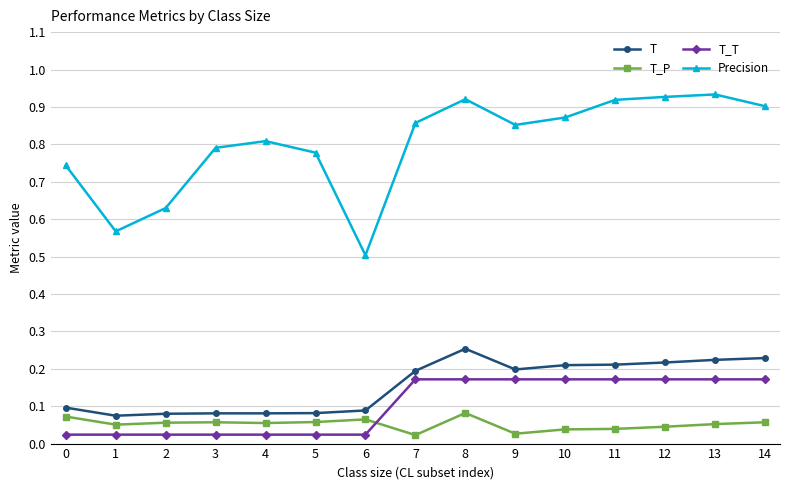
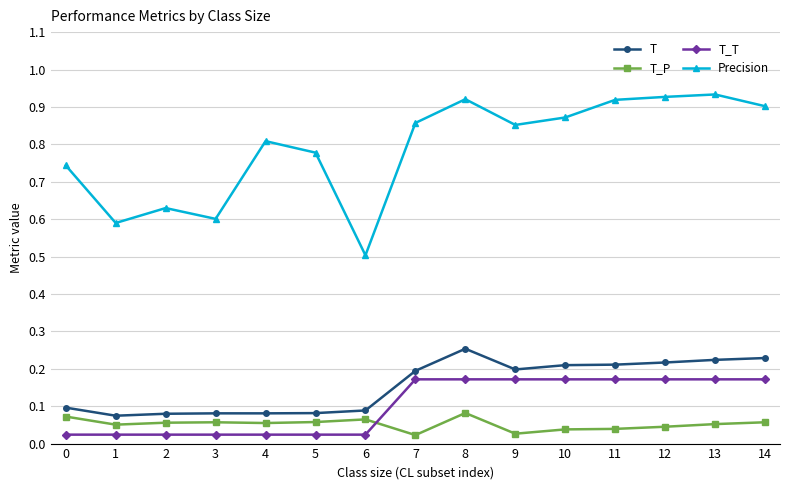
Precision, 1: 0.57 -> 0.59
Precision, 3: 0.79 -> 0.60
